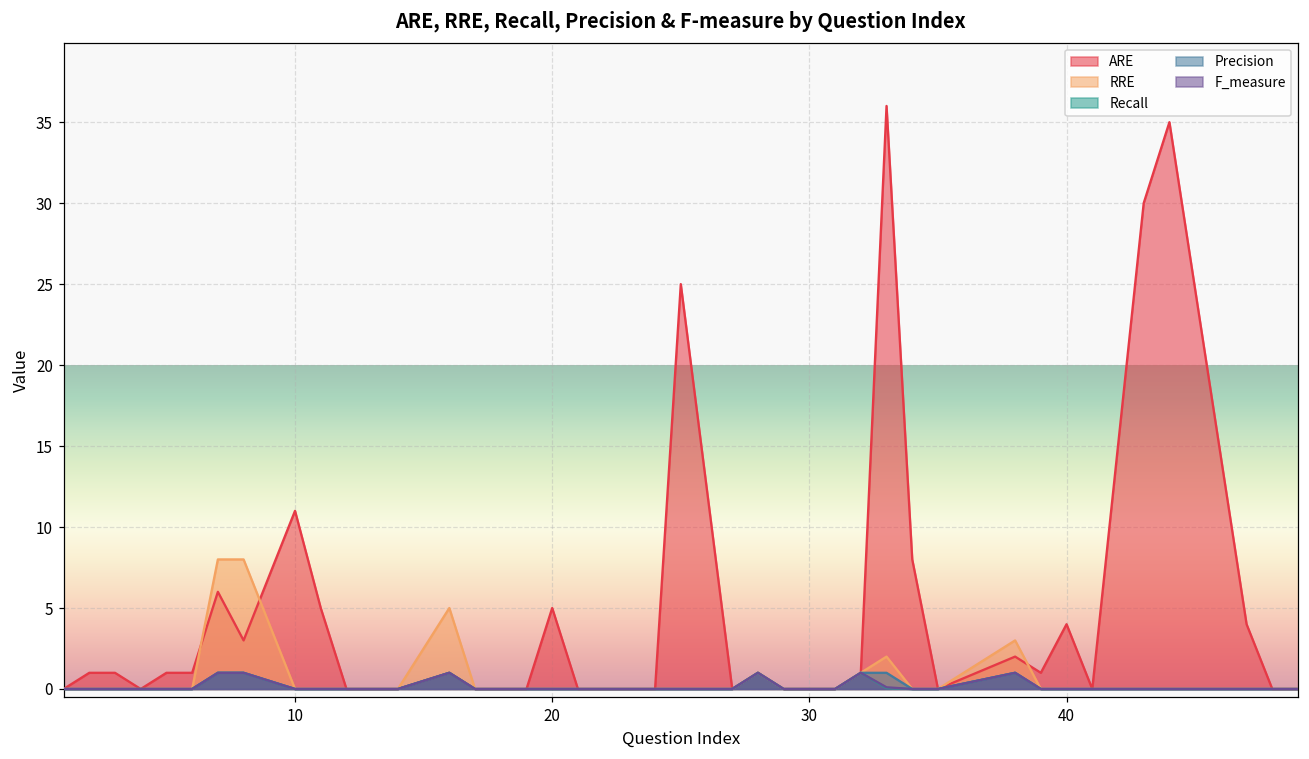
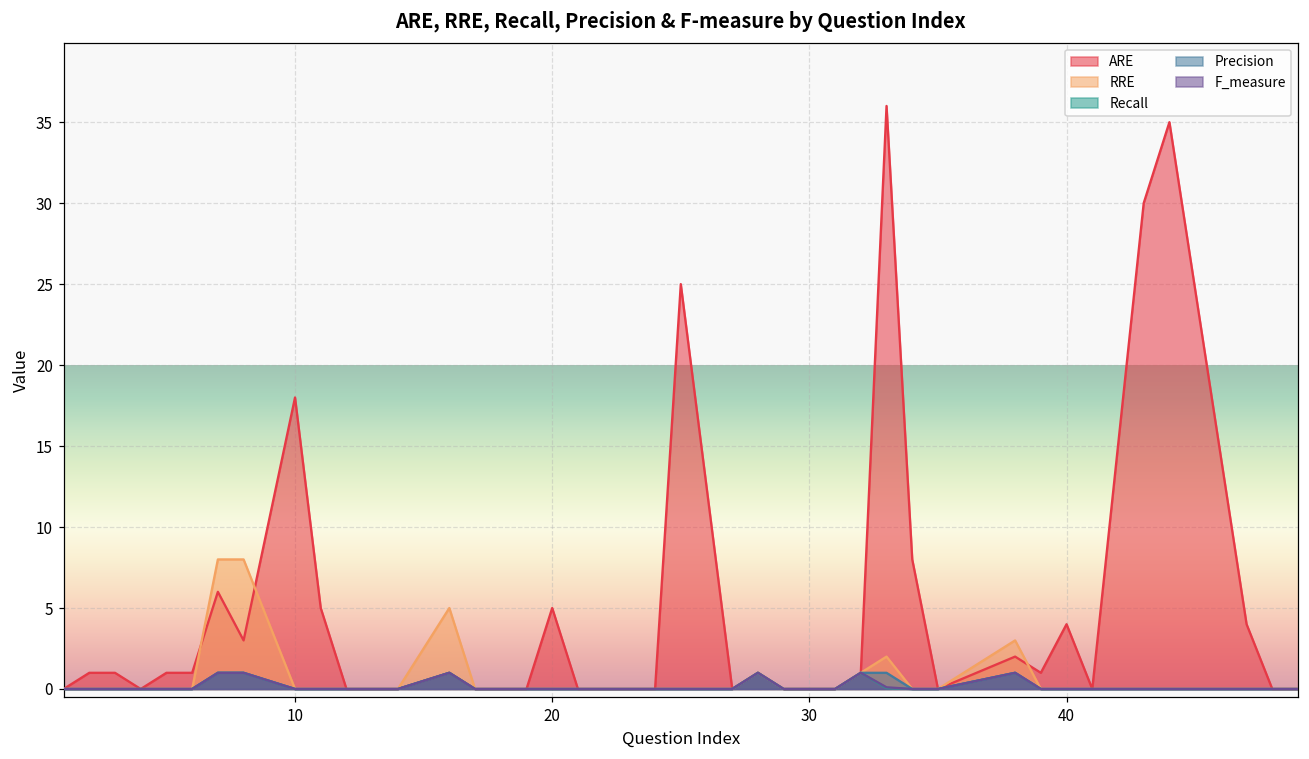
ARE, 10: 11 -> 18
